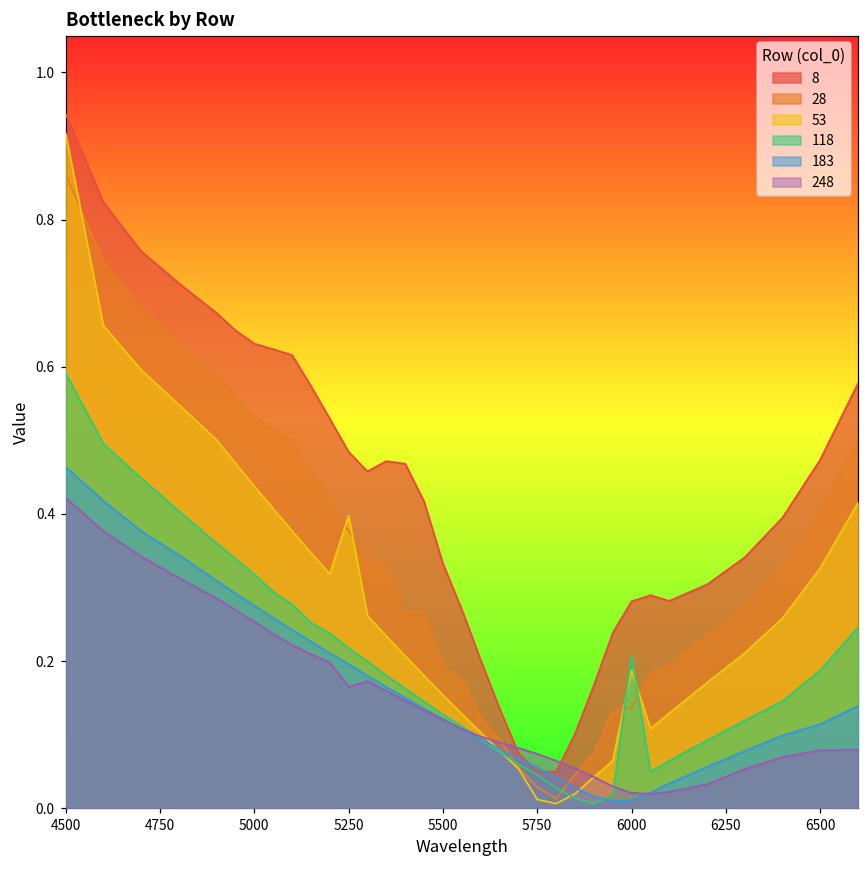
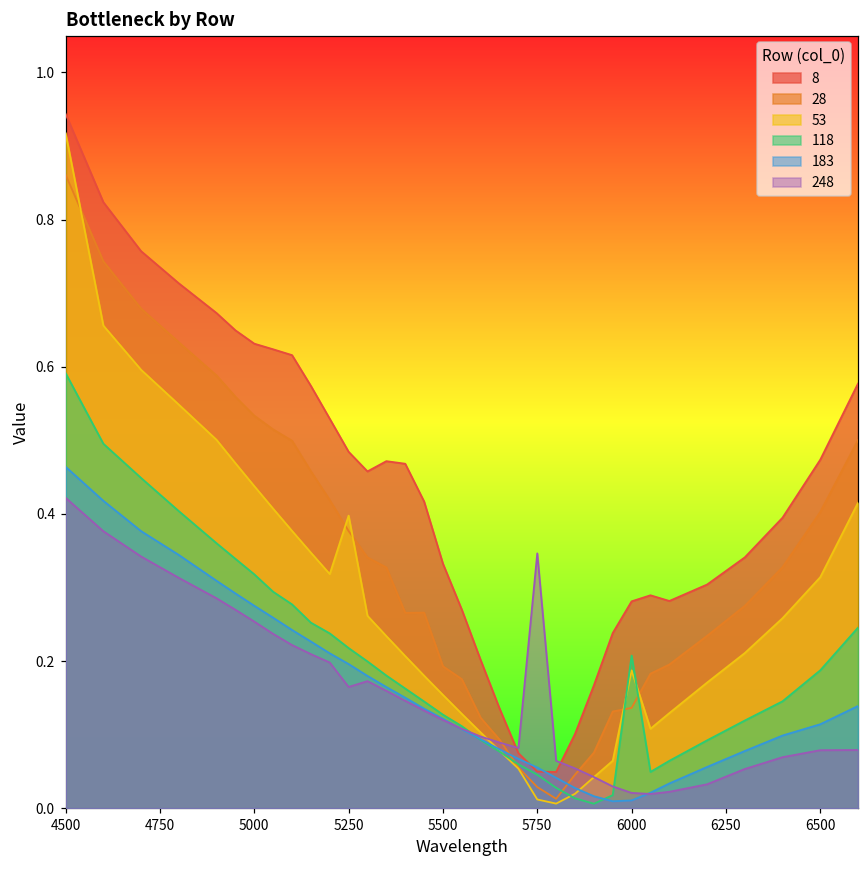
248, 5750: 0.07 -> 0.35
53, 6500: 0.33 -> 0.31
